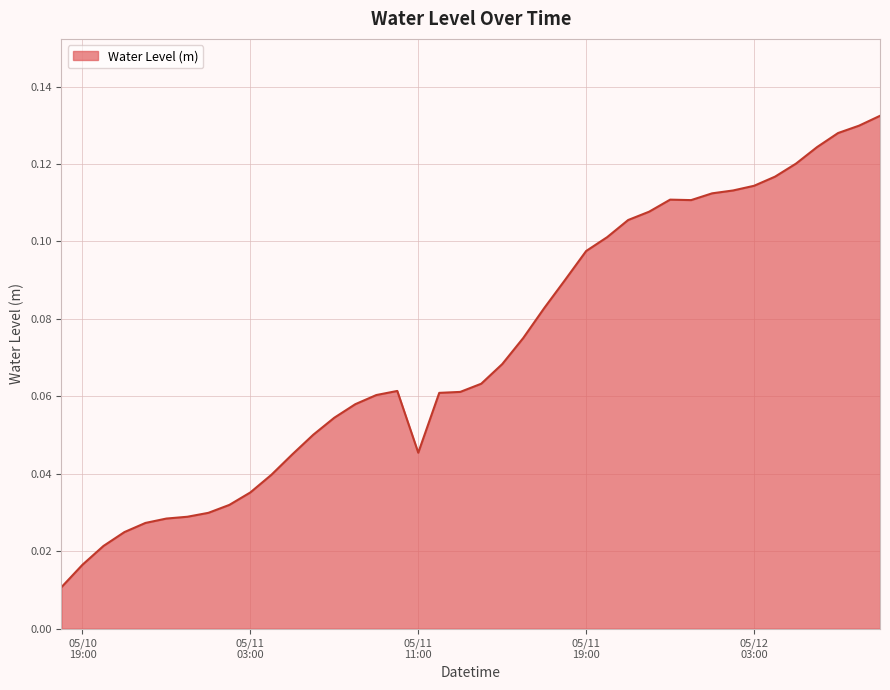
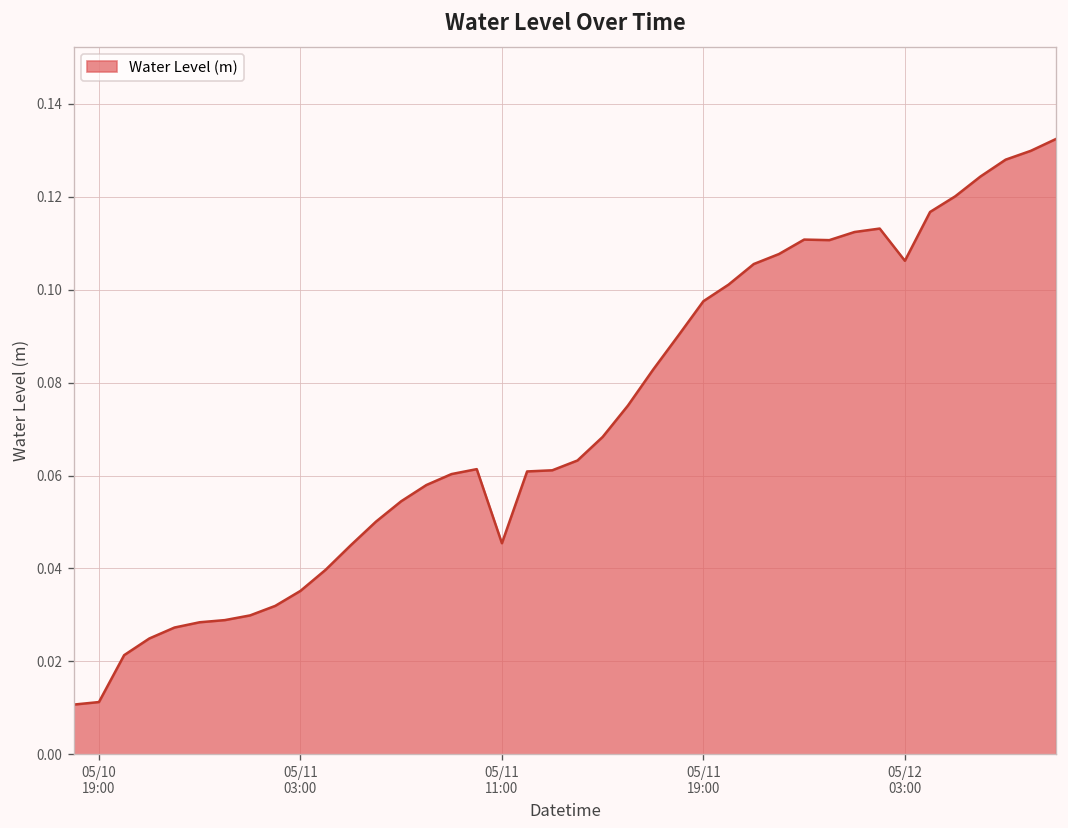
05/10 19:00: 0.016 -> 0.011
05/12 03:00: 0.114 -> 0.106
